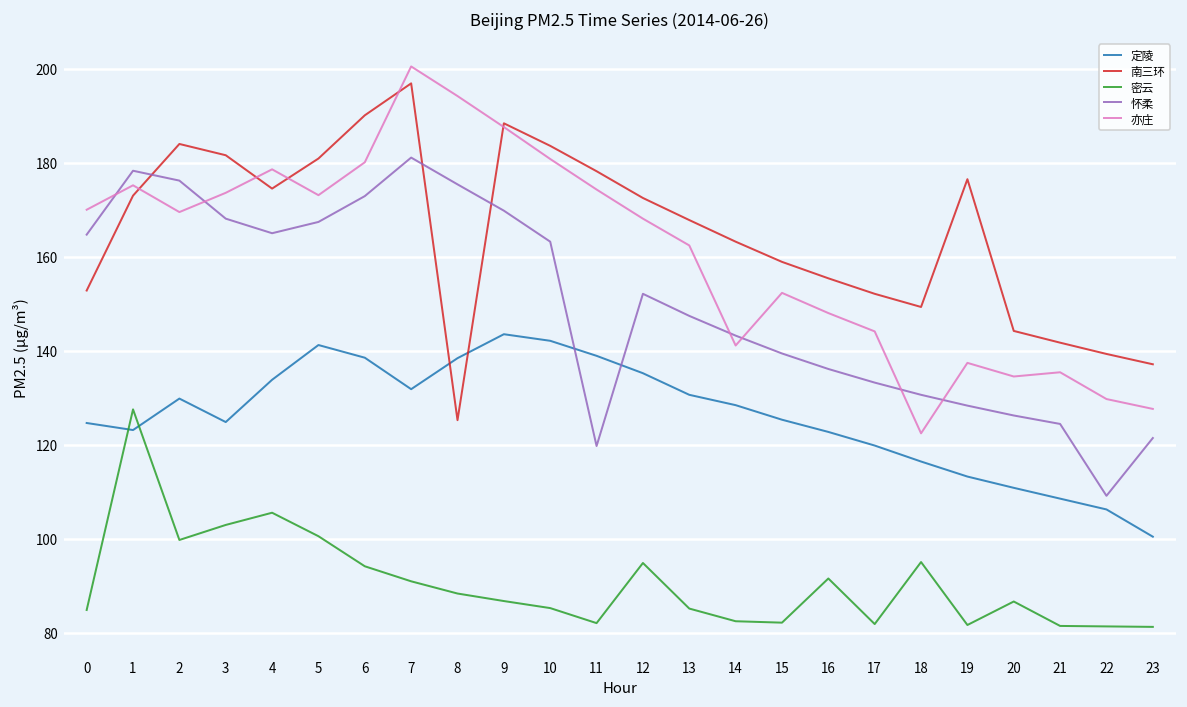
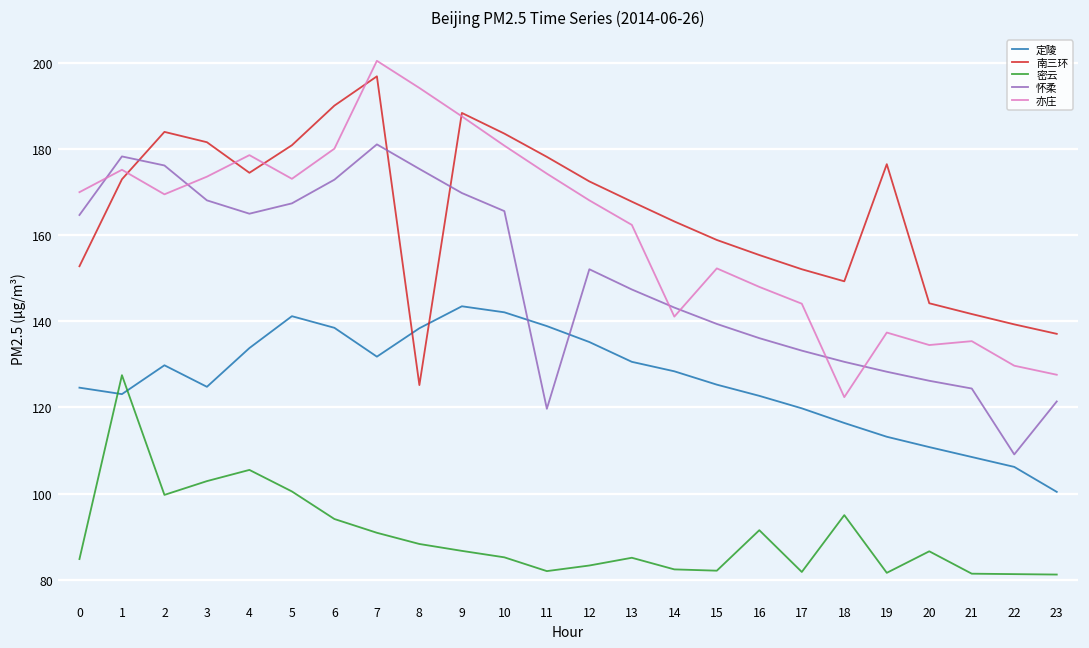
怀柔, 10: 163 -> 166
密云, 12: 95 -> 83
